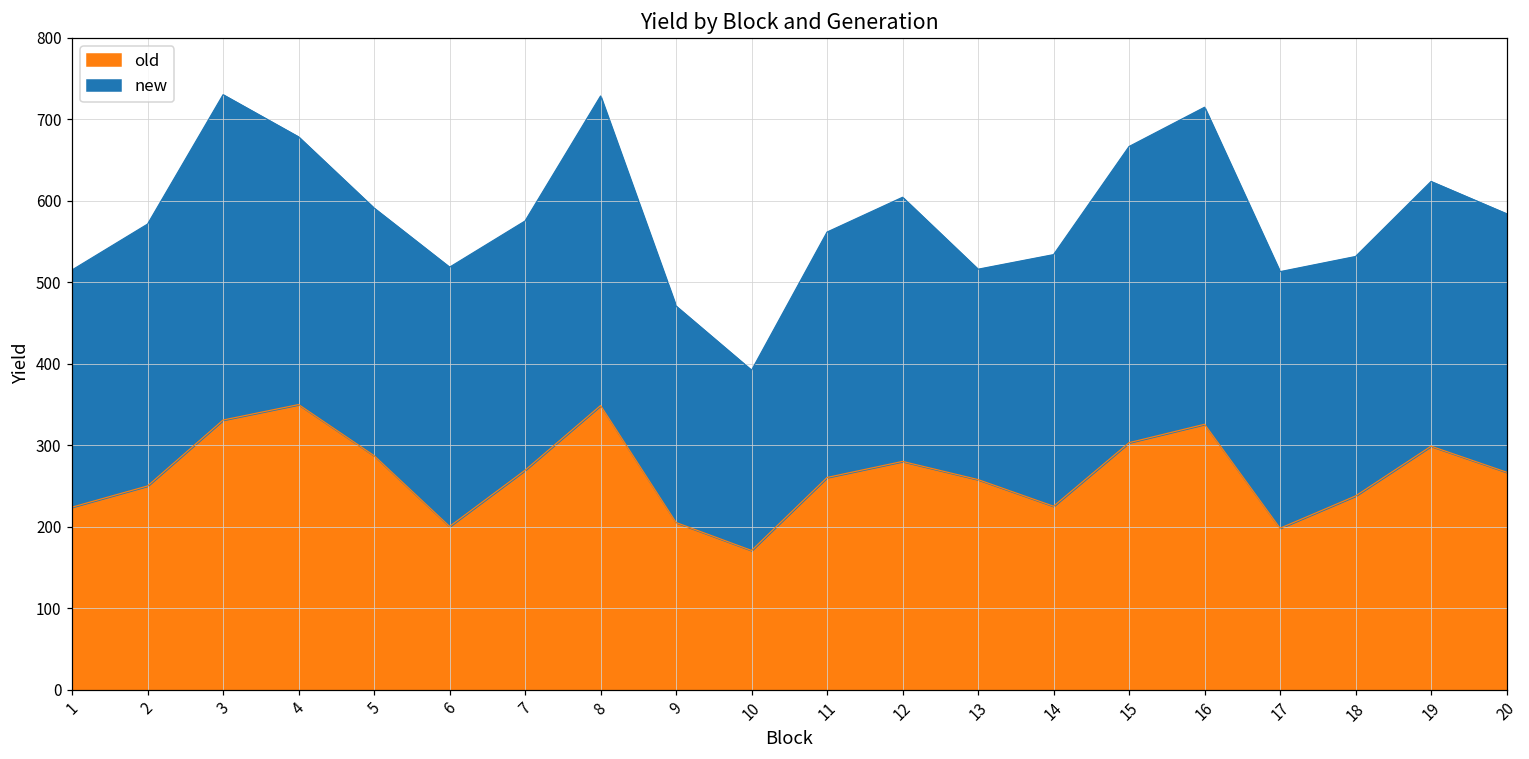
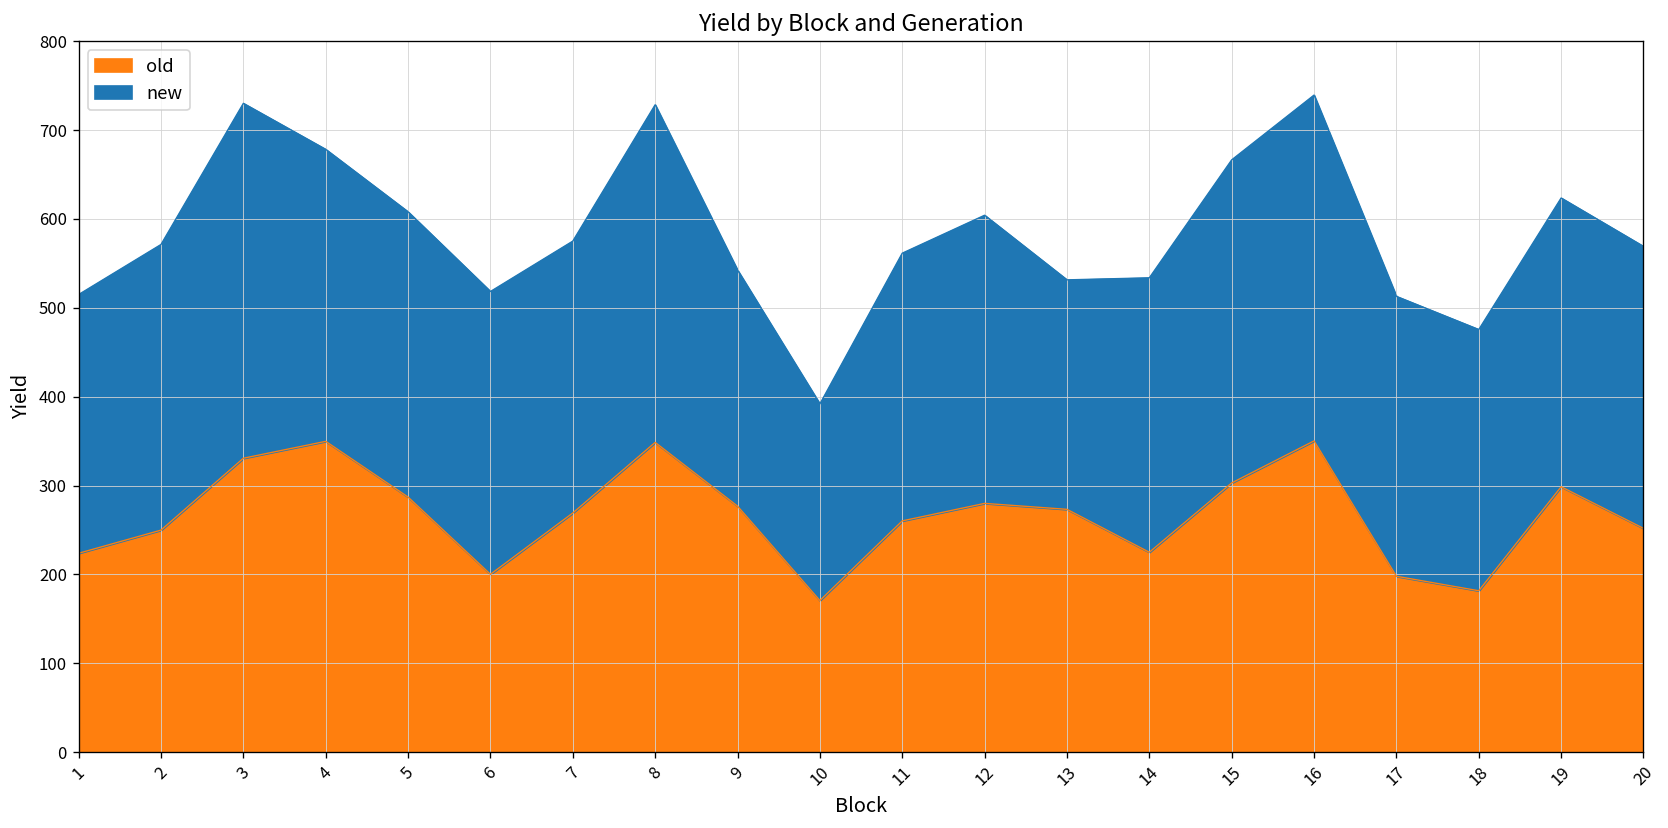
new, 5: 300 -> 320
old, 9: 210 -> 280
old, 13: 260 -> 270
old, 16: 330 -> 350
old, 18: 240 -> 180
old, 20: 270 -> 250
